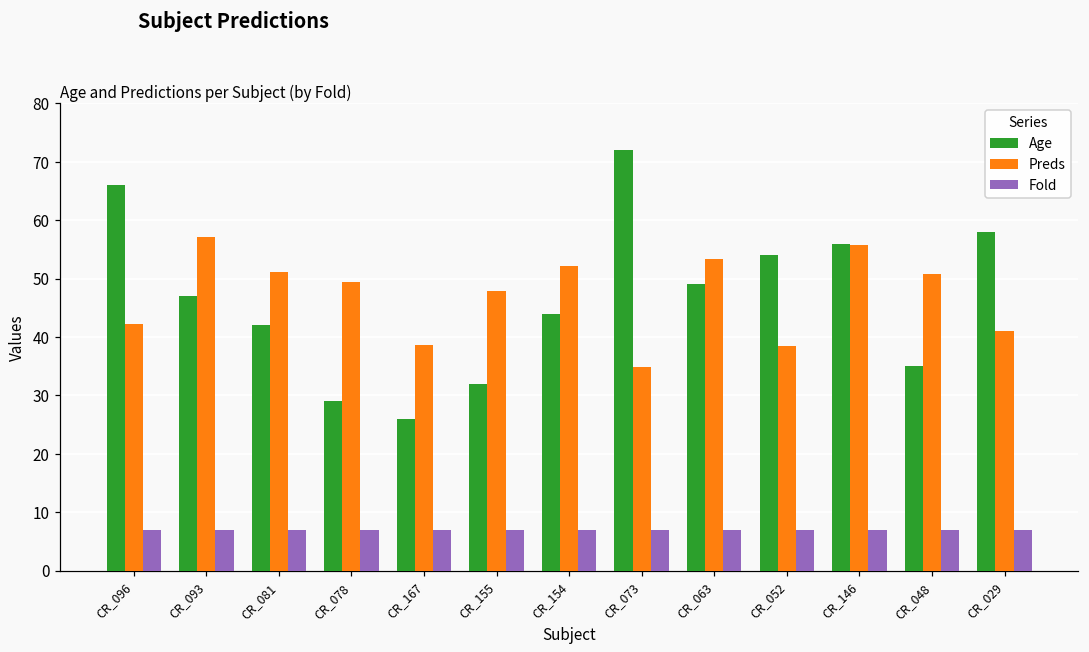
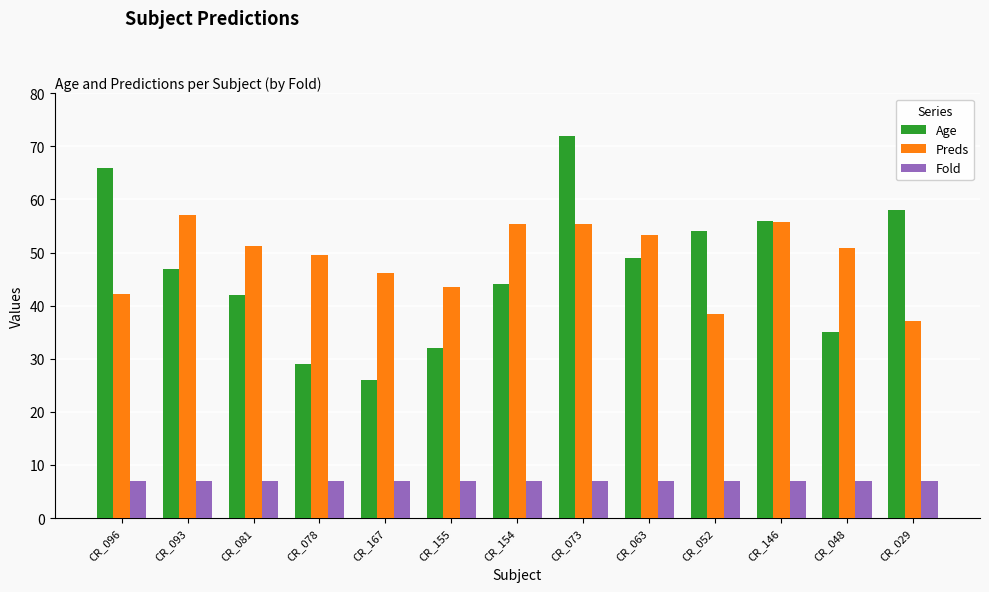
Preds, CR_167: 39 -> 46
Preds, CR_155: 48 -> 43
Preds, CR_154: 52 -> 55
Preds, CR_073: 35 -> 55
Preds, CR_029: 41 -> 37
